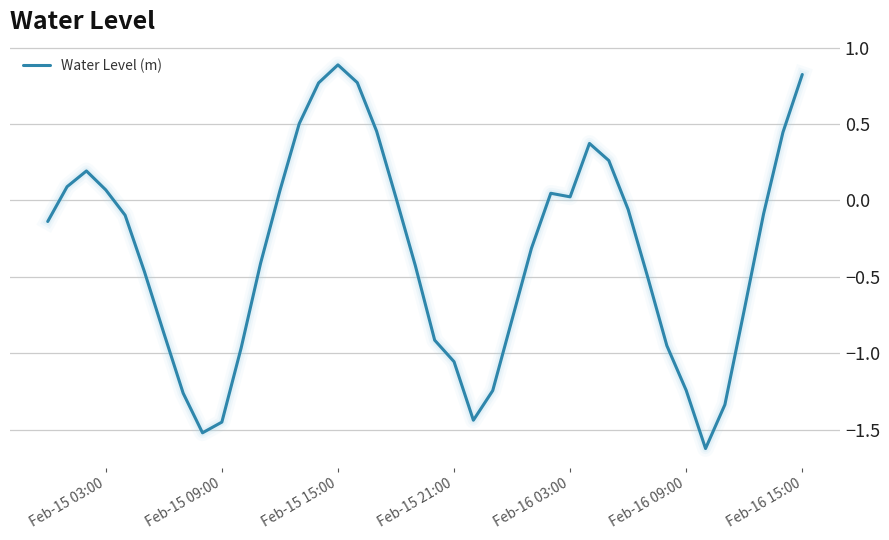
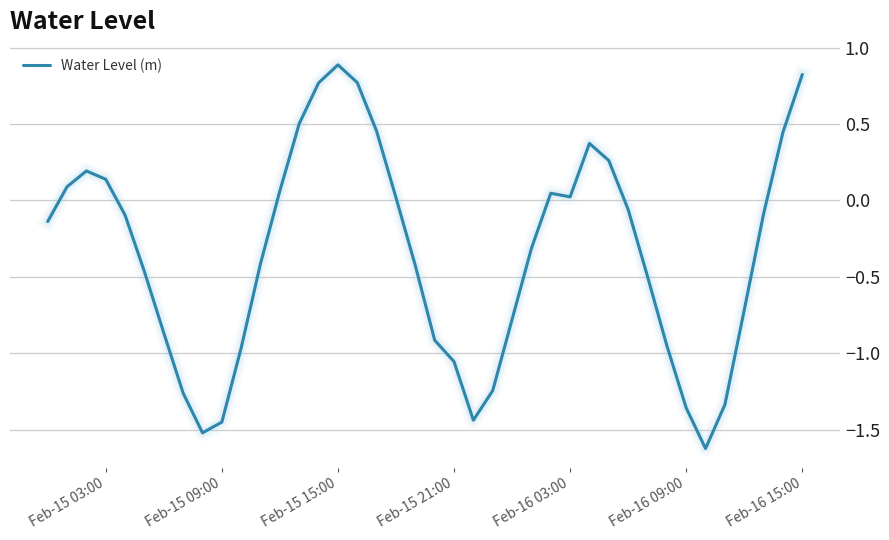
Feb-15 03:00: 0.07 -> 0.14
Feb-16 09:00: -1.24 -> -1.36
